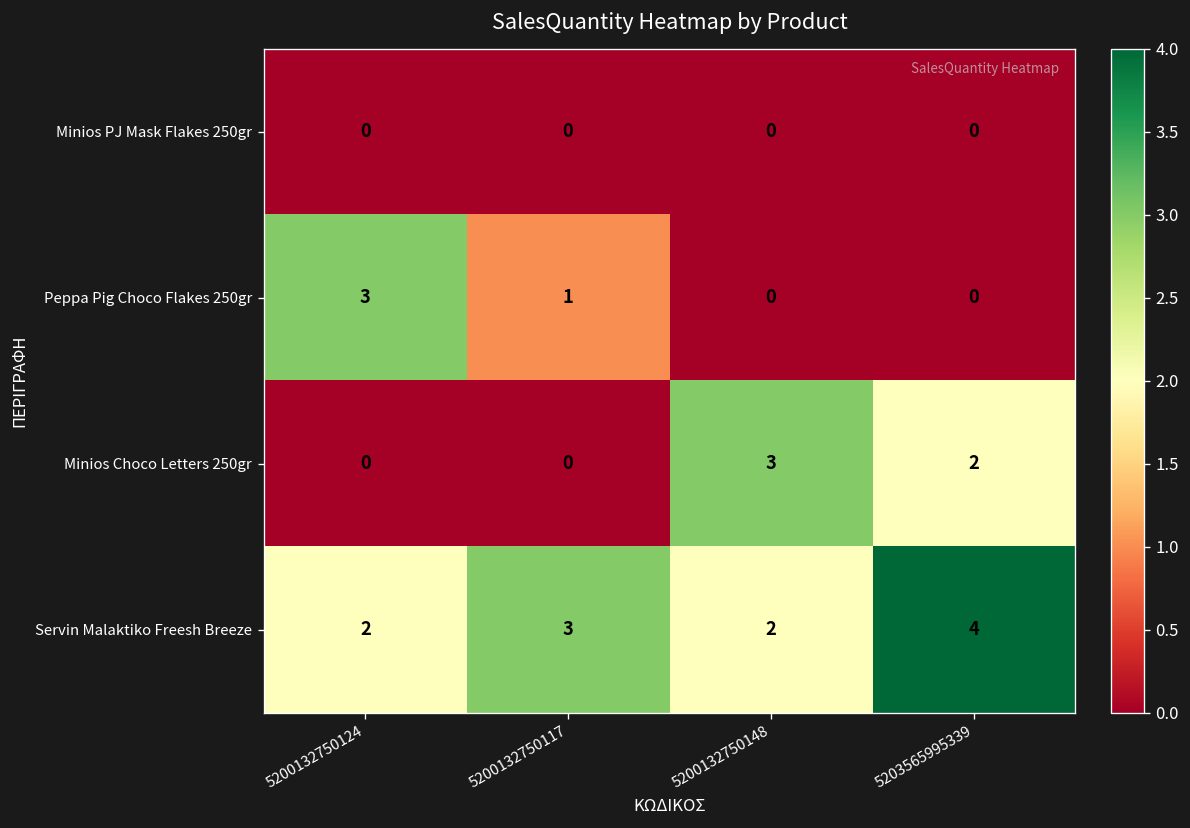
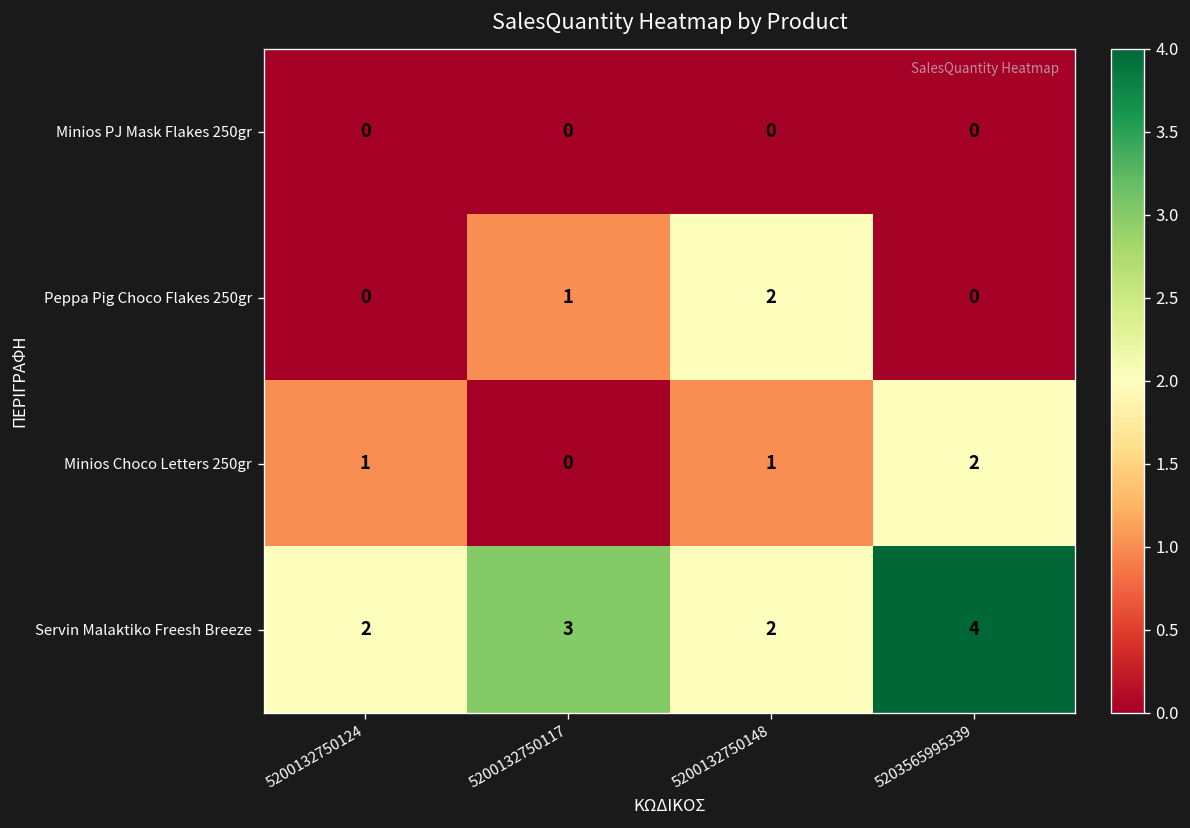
Peppa Pig Choco Flakes 250gr, 5200132750124: 3 -> 0
Peppa Pig Choco Flakes 250gr, 5200132750148: 0 -> 2
Minios Choco Letters 250gr, 5200132750124: 0 -> 1
Minios Choco Letters 250gr, 5200132750148: 3 -> 1
